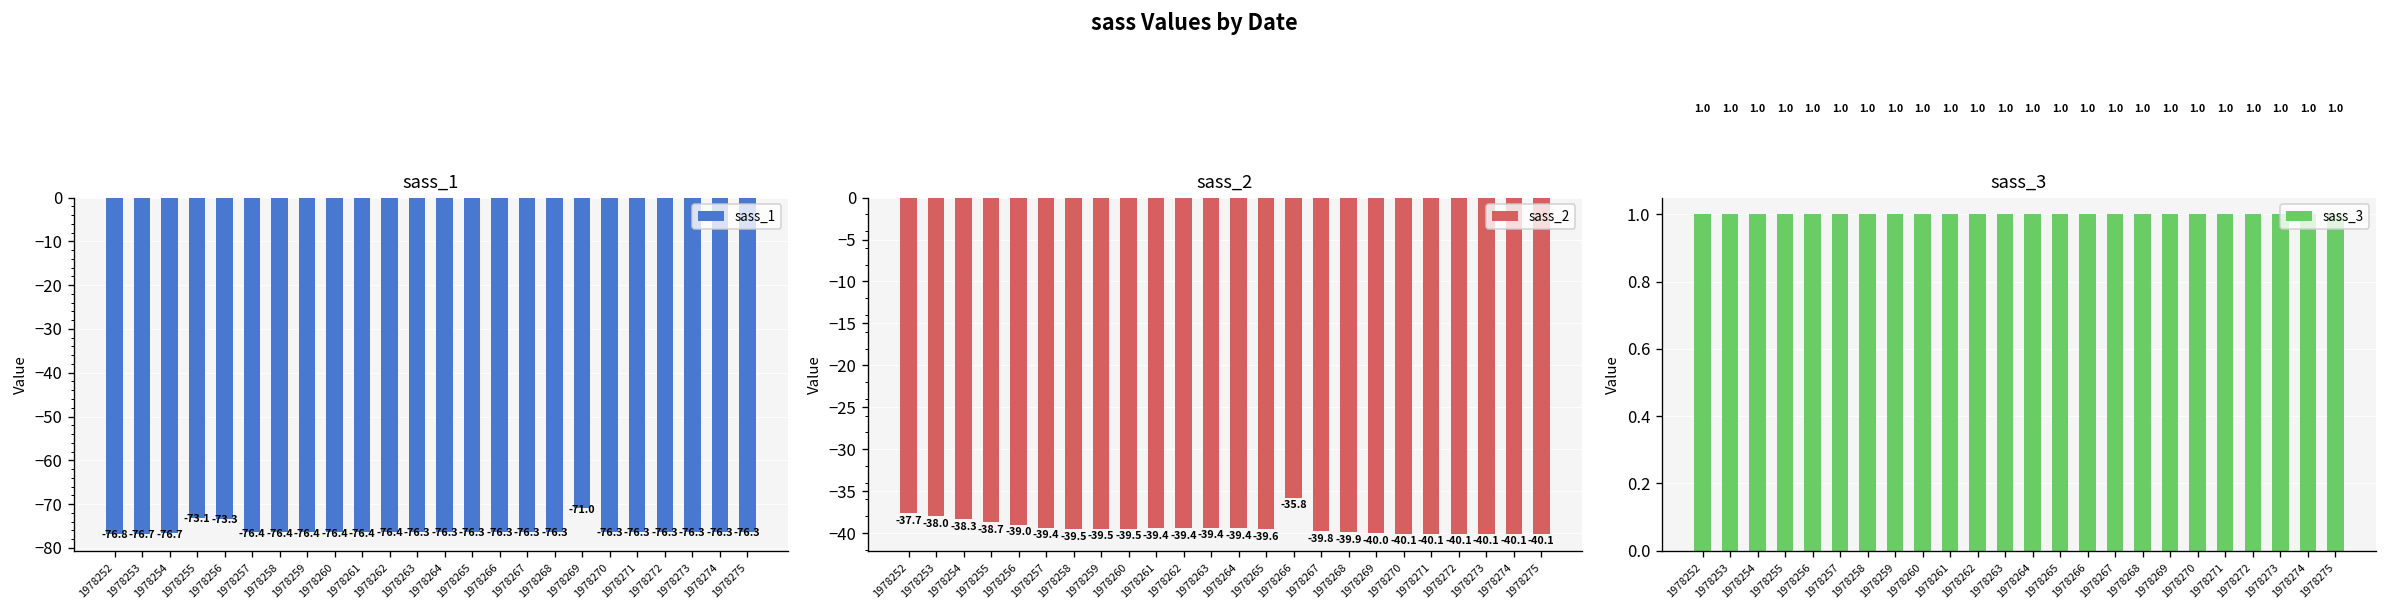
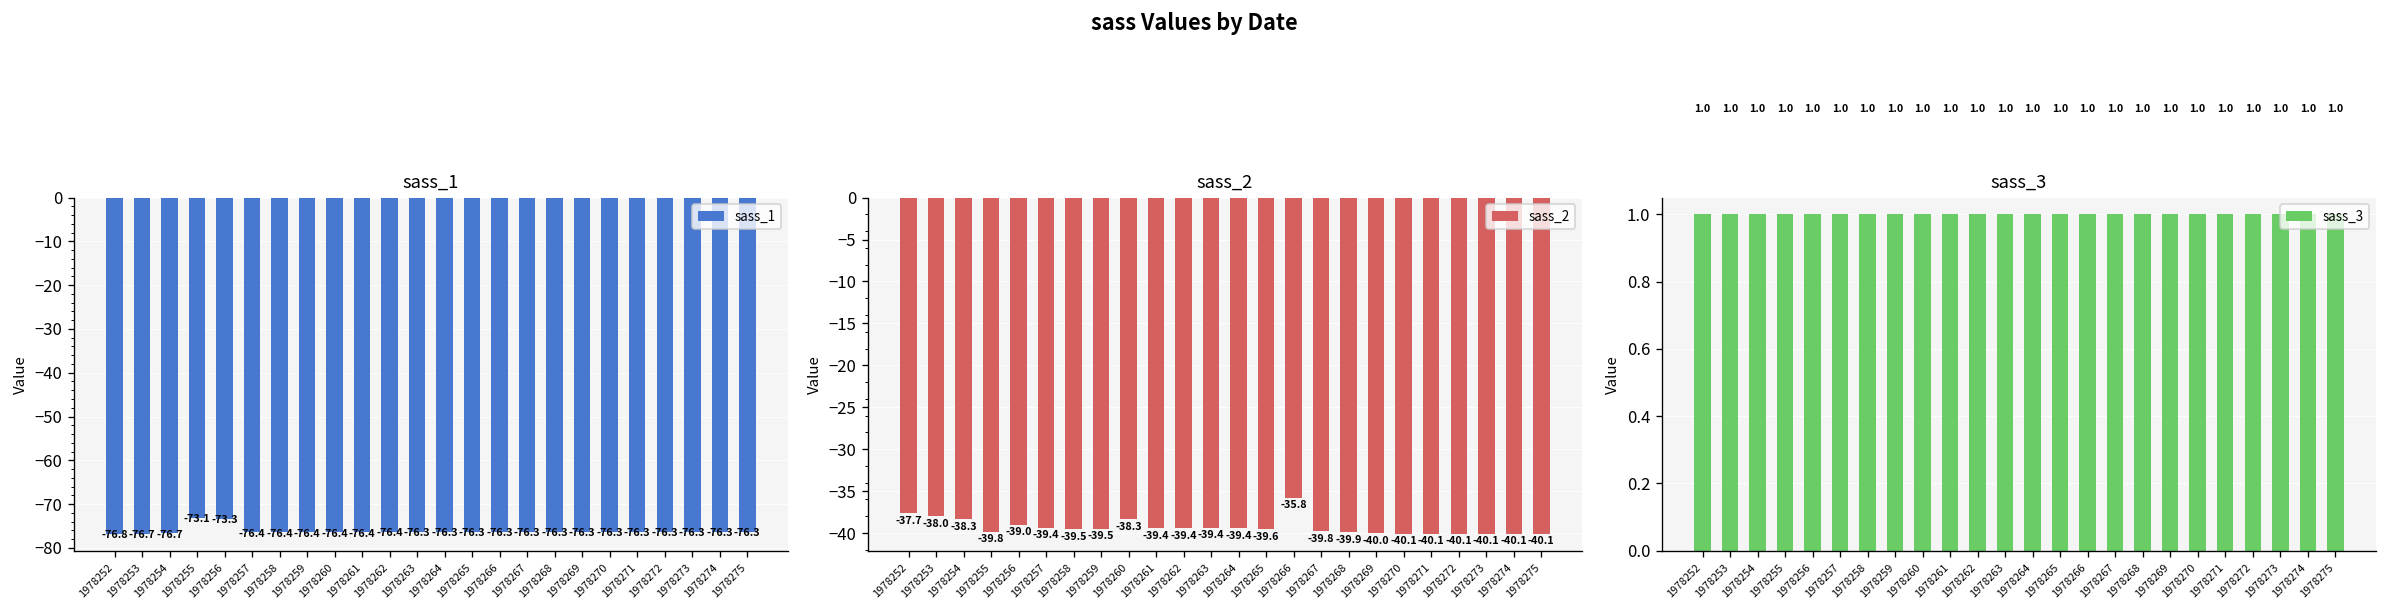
sass_1, 1978269: -71.0 -> -76.3
sass_2, 1978255: -38.7 -> -39.8
sass_2, 1978260: -39.5 -> -38.3
